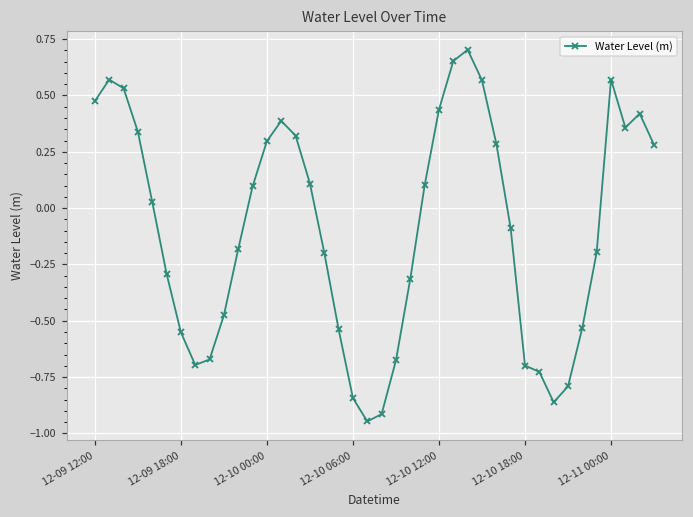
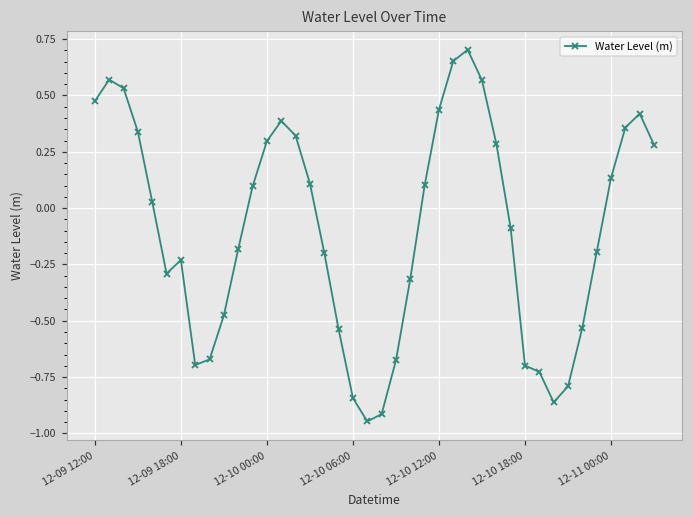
12-09 18:00: -0.55 -> -0.23
12-11 00:00: 0.57 -> 0.13
